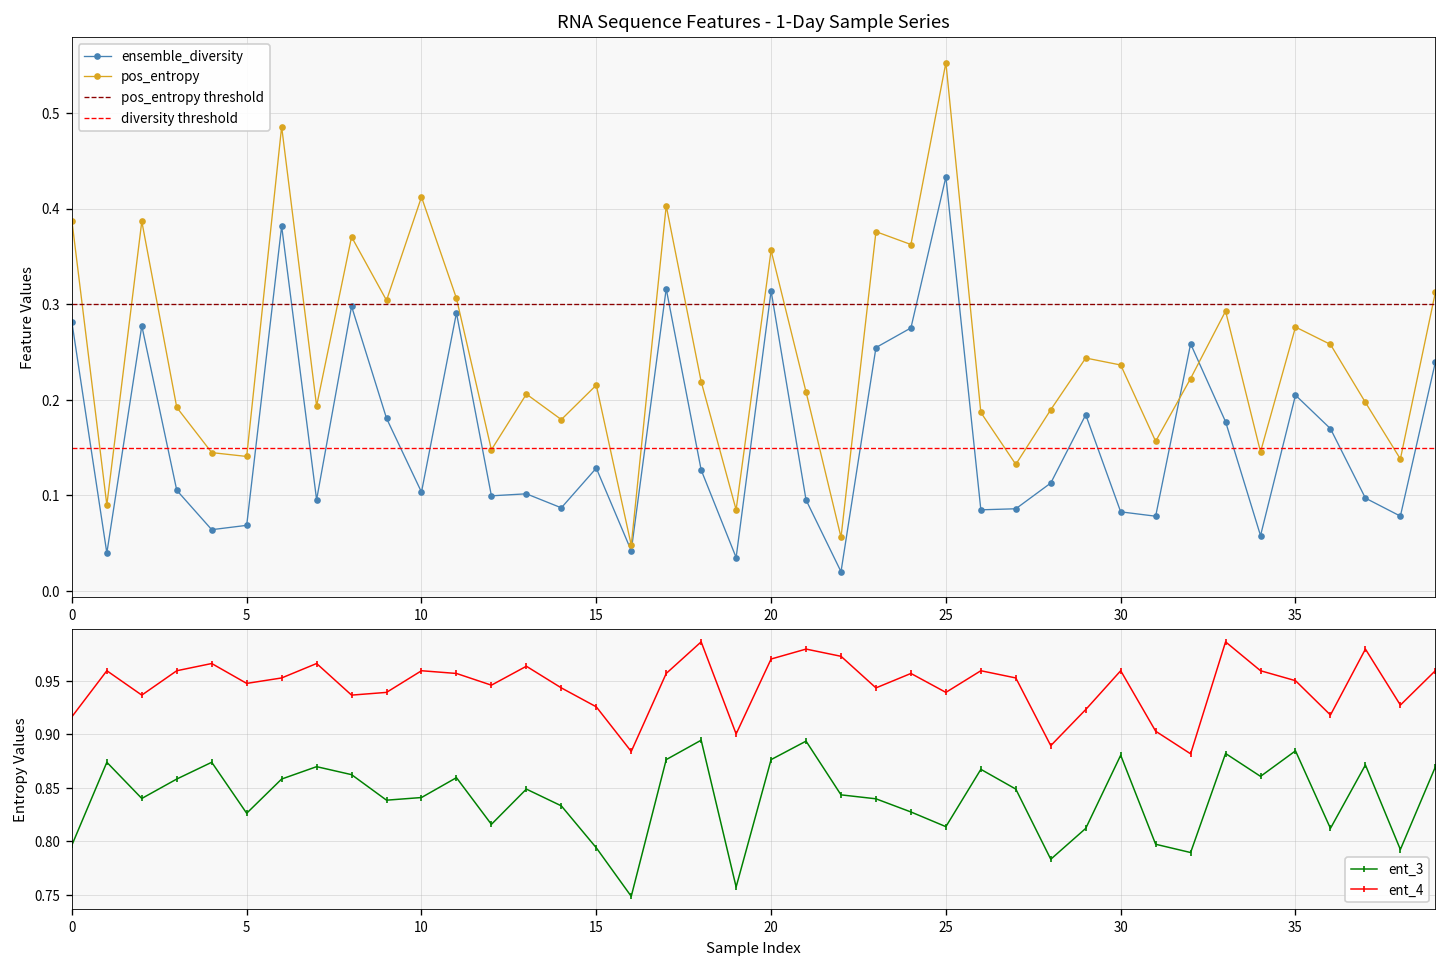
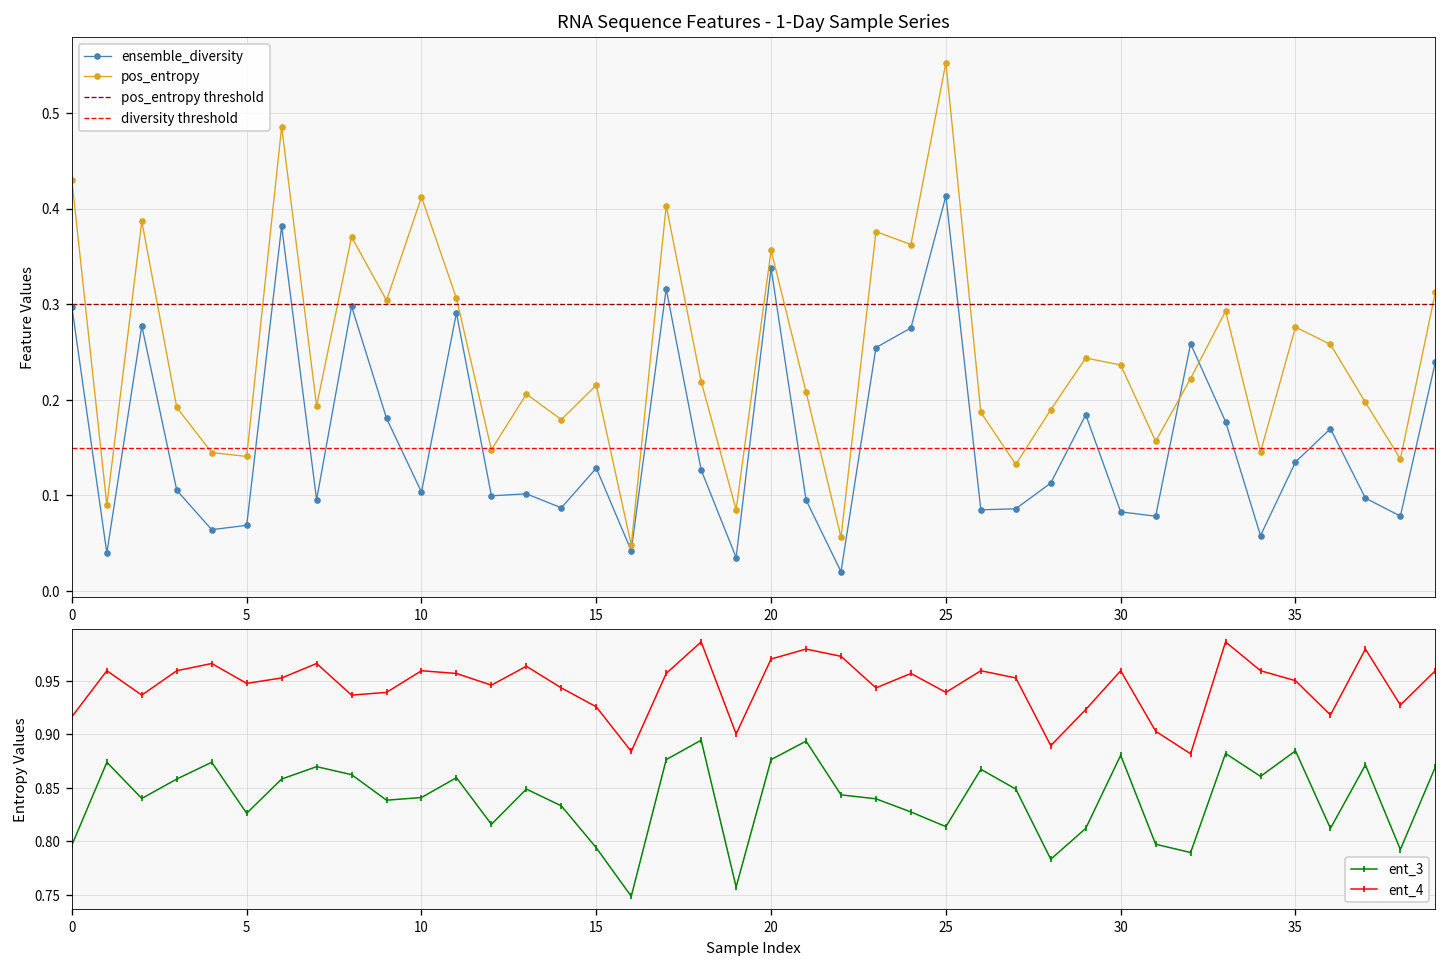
RNA Sequence Features - 1-Day Sample Series, ensemble_diversity, 0: 0.28 -> 0.30
RNA Sequence Features - 1-Day Sample Series, pos_entropy, 0: 0.39 -> 0.43
RNA Sequence Features - 1-Day Sample Series, ensemble_diversity, 20: 0.31 -> 0.34
RNA Sequence Features - 1-Day Sample Series, ensemble_diversity, 25: 0.43 -> 0.41
RNA Sequence Features - 1-Day Sample Series, ensemble_diversity, 35: 0.20 -> 0.13
